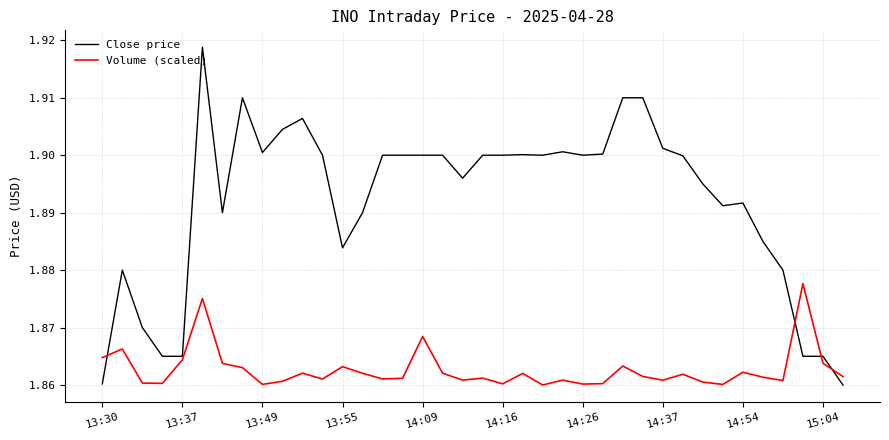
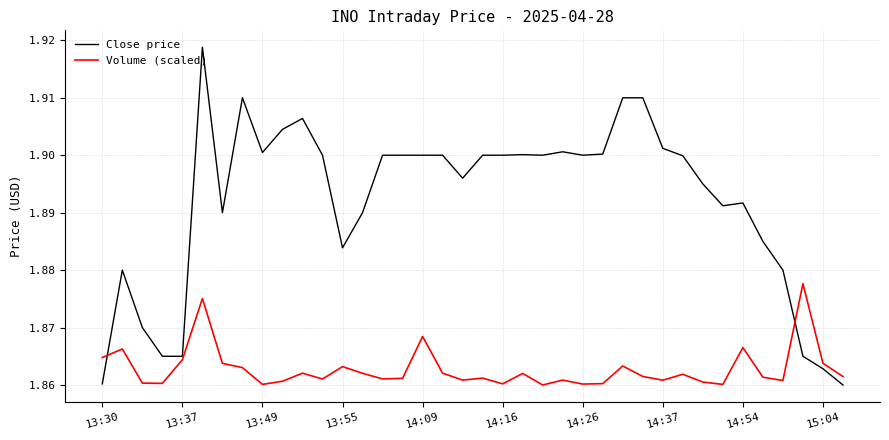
Volume (scaled), 14:54: 1.862 -> 1.867
Close price, 15:04: 1.865 -> 1.863
